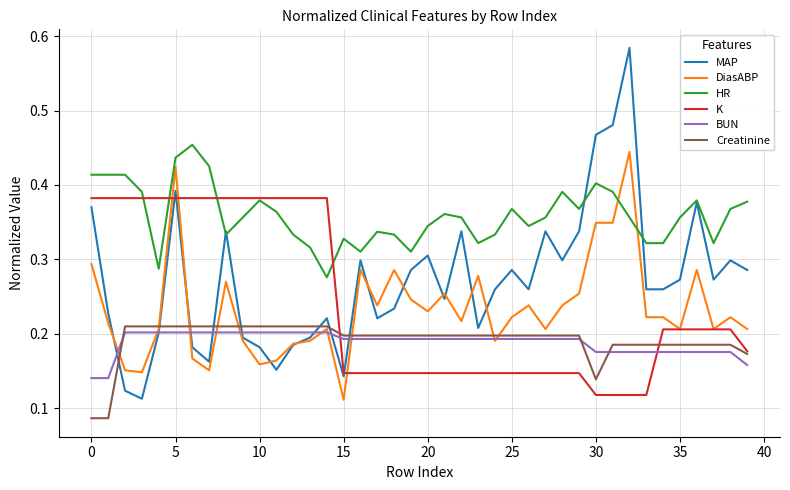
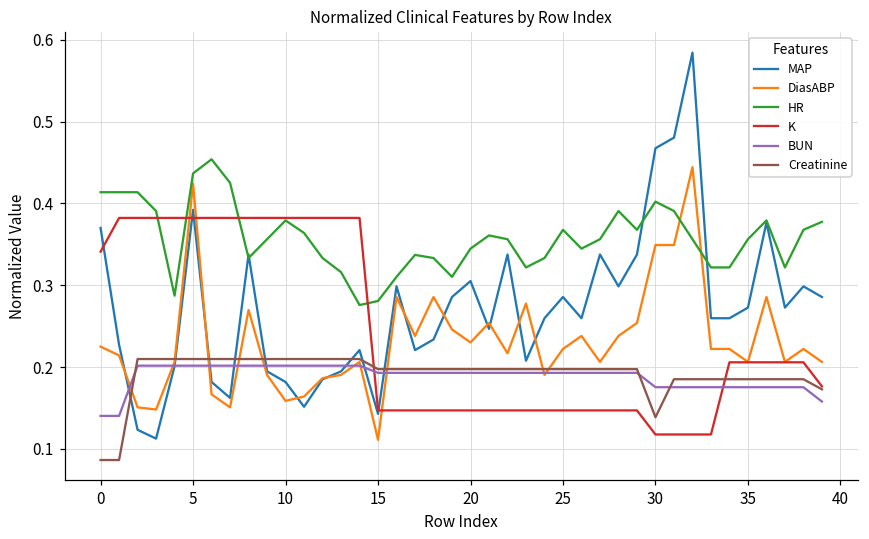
DiasABP, 0: 0.29 -> 0.23
K, 0: 0.38 -> 0.34
HR, 15: 0.33 -> 0.28
